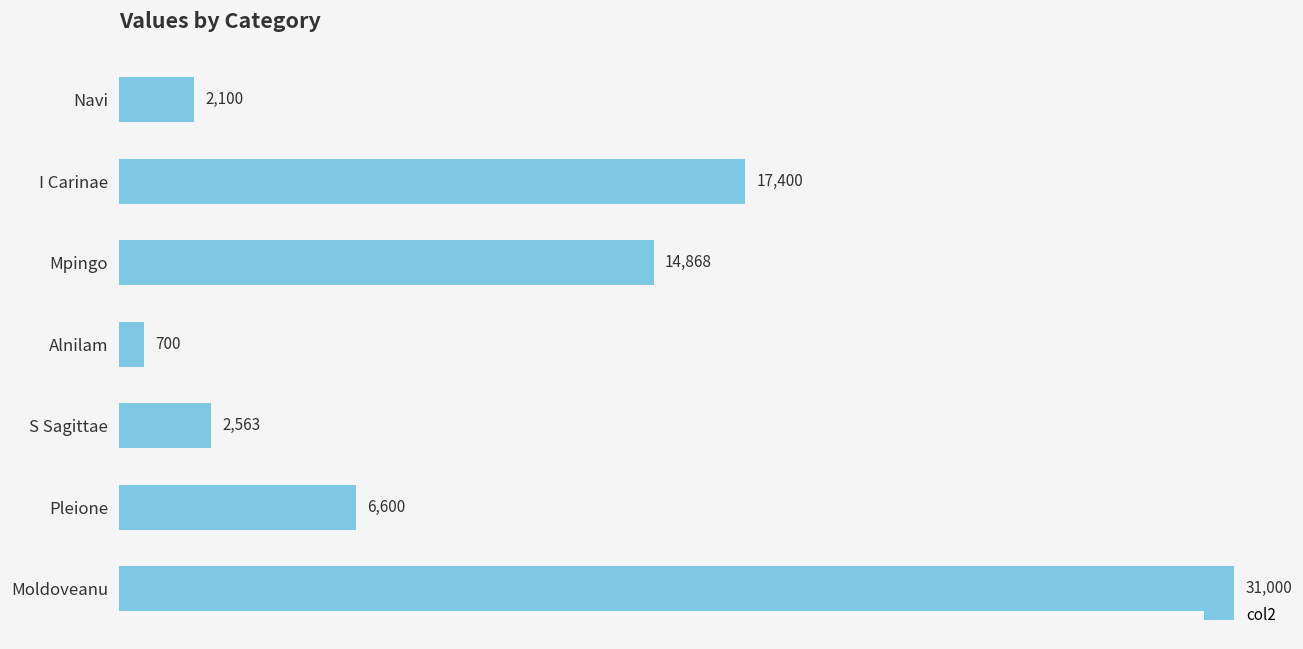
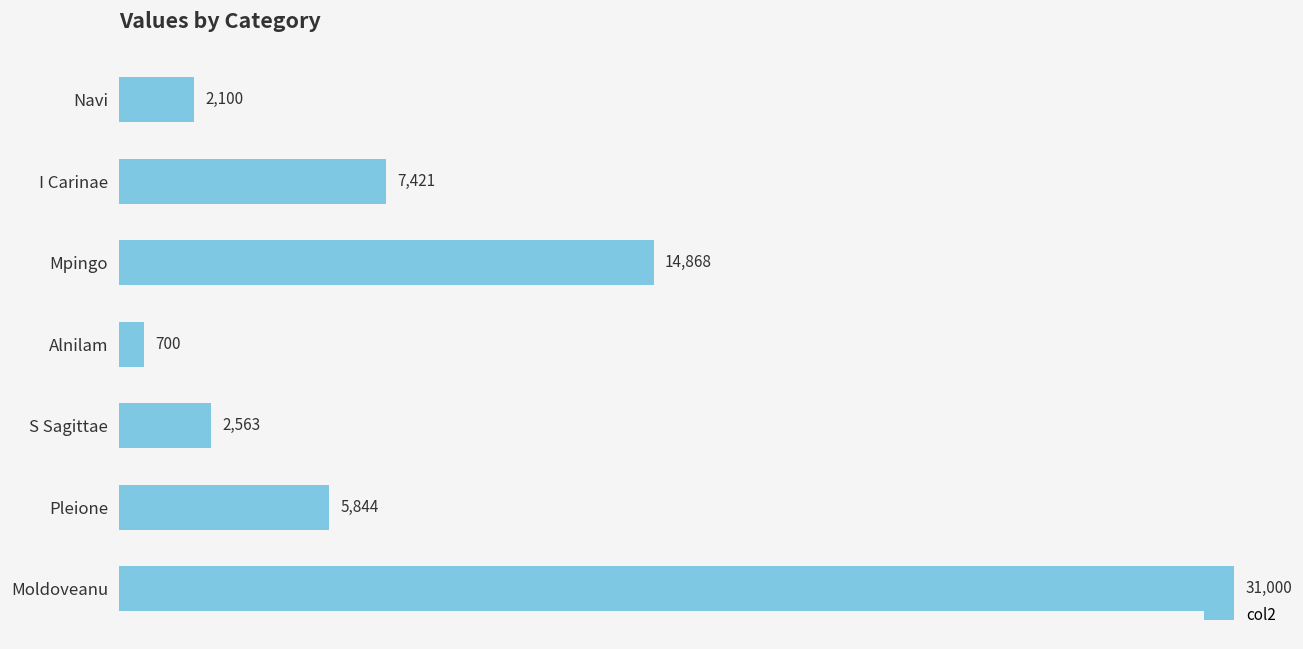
I Carinae: 17,400 -> 7,421
Pleione: 6,600 -> 5,844
